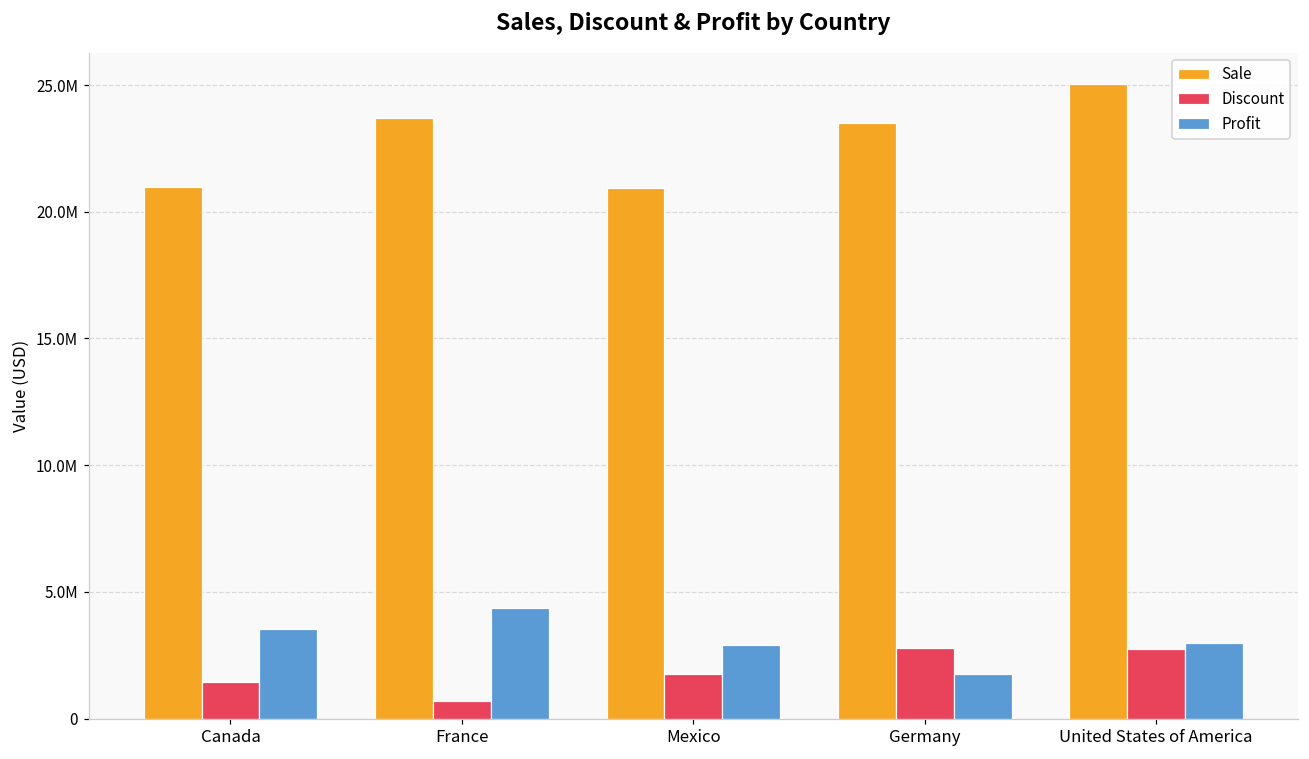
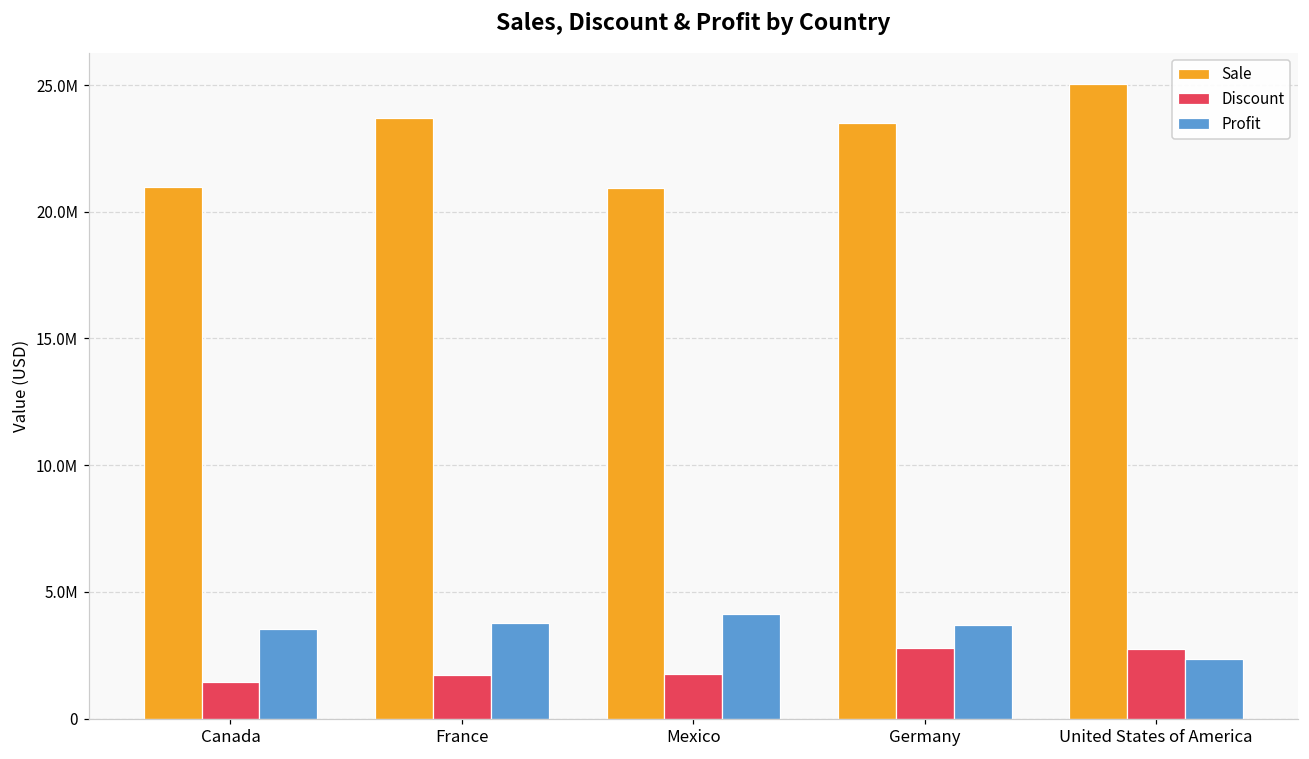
Discount, France: 700000 -> 1700000
Profit, France: 4400000 -> 3800000
Profit, Mexico: 2900000 -> 4100000
Profit, Germany: 1800000 -> 3700000
Profit, United States of America: 3000000 -> 2300000
